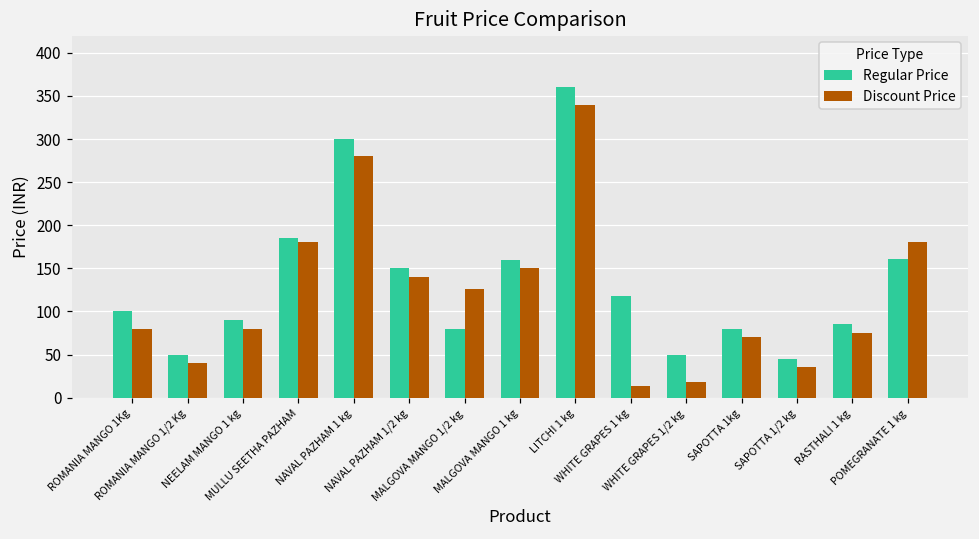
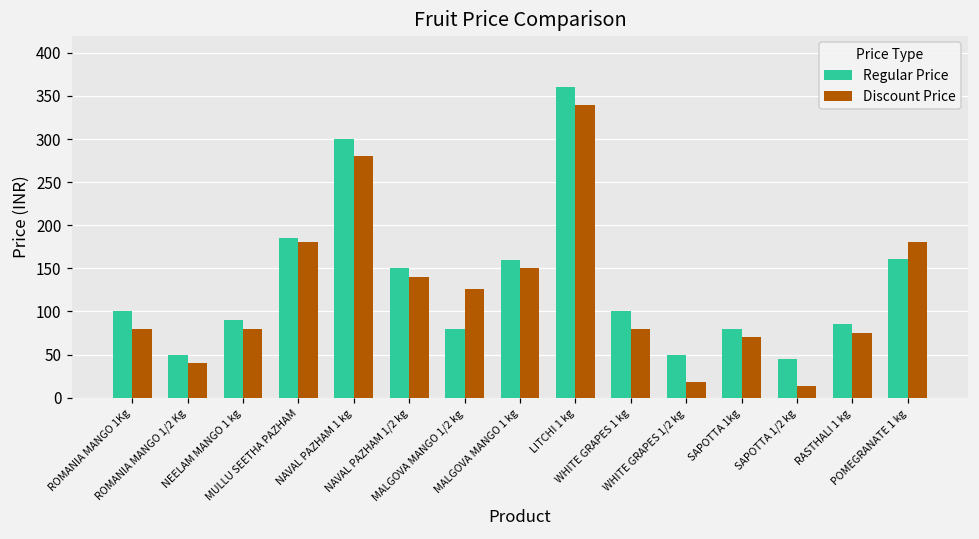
Regular Price, WHITE GRAPES 1 kg: 120 -> 100
Discount Price, WHITE GRAPES 1 kg: 10 -> 80
Discount Price, SAPOTTA 1/2 kg: 40 -> 10
